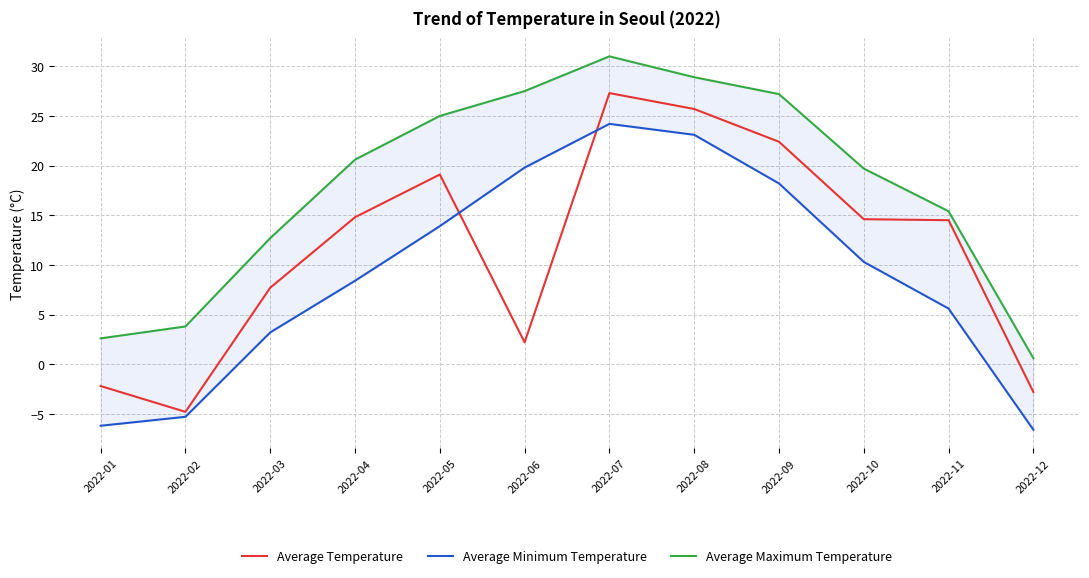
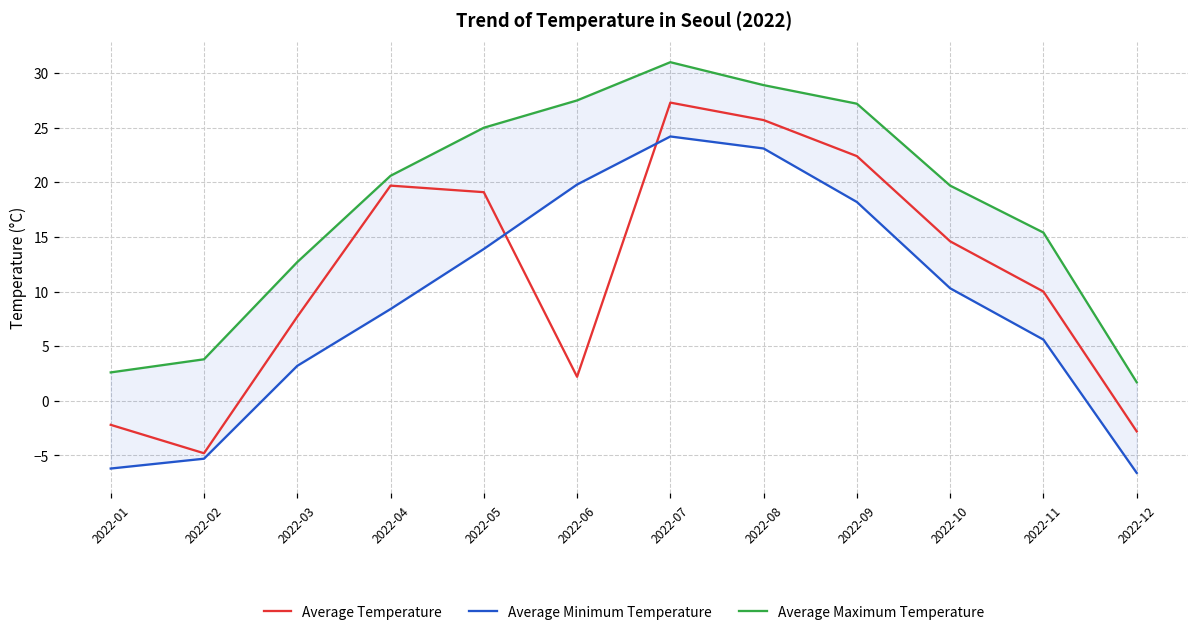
Average Temperature, 2022-04: 15 -> 20
Average Temperature, 2022-11: 15 -> 10
Average Maximum Temperature, 2022-12: 1 -> 2
